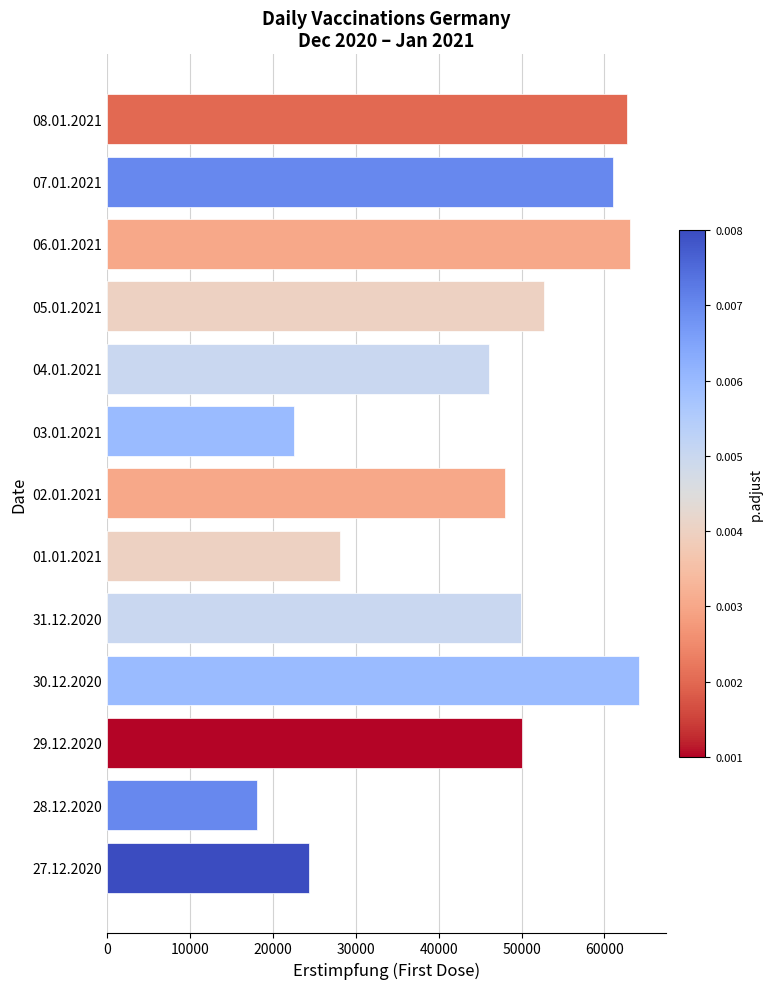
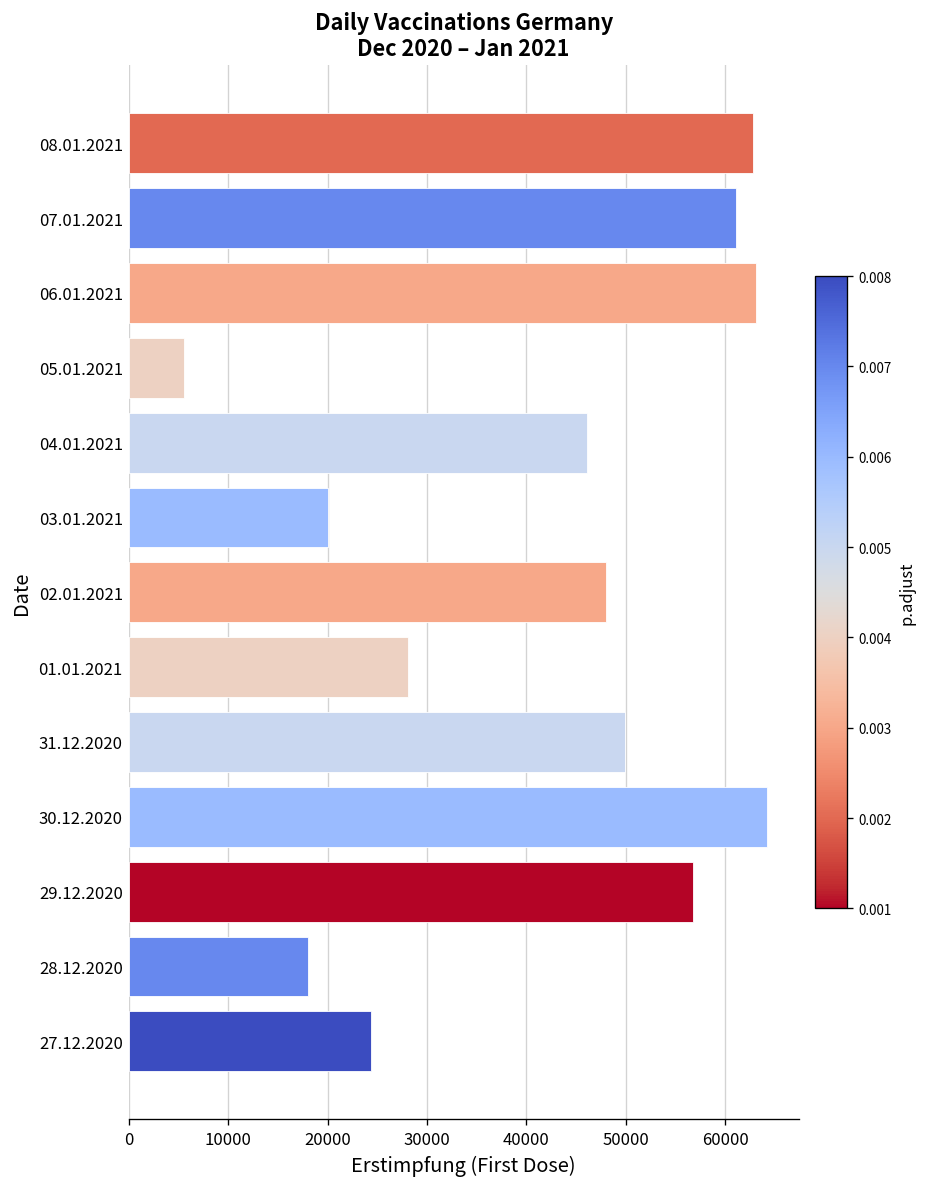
05.01.2021: 53000 -> 6000
03.01.2021: 23000 -> 20000
29.12.2020: 50000 -> 57000
